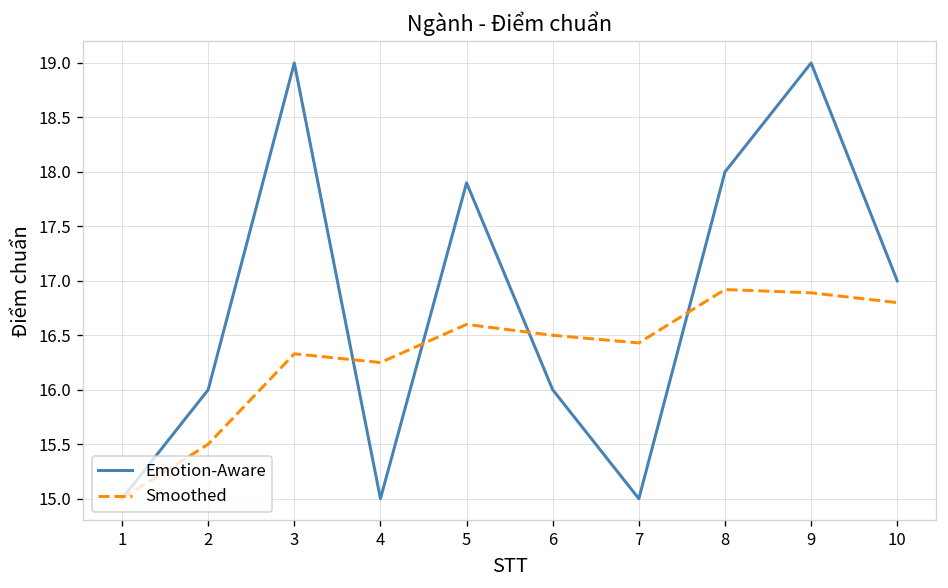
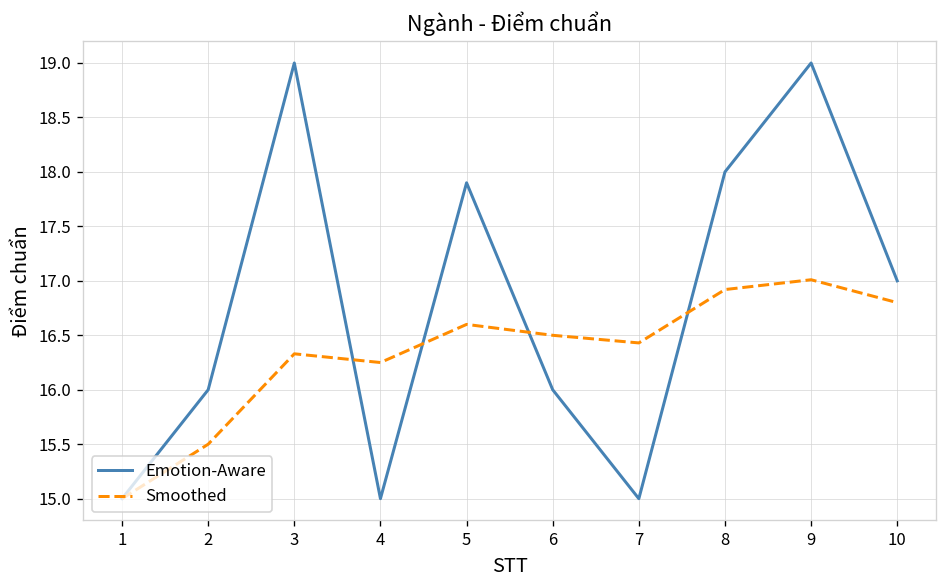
Smoothed, 9: 16.9 -> 17.0
